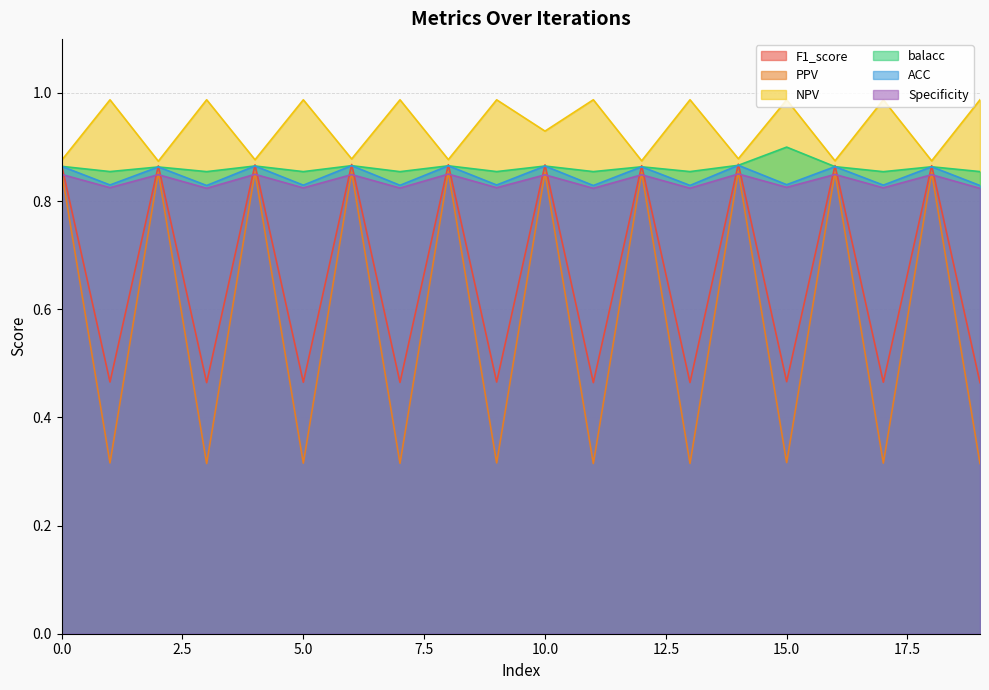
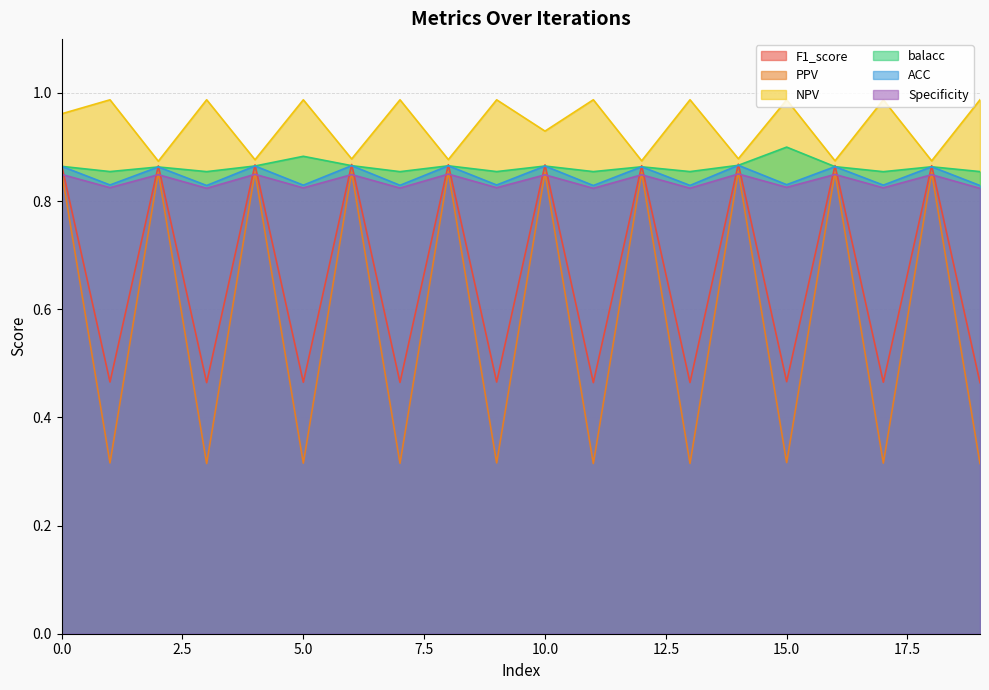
NPV, 0.0: 0.88 -> 0.96
balacc, 5.0: 0.85 -> 0.88
